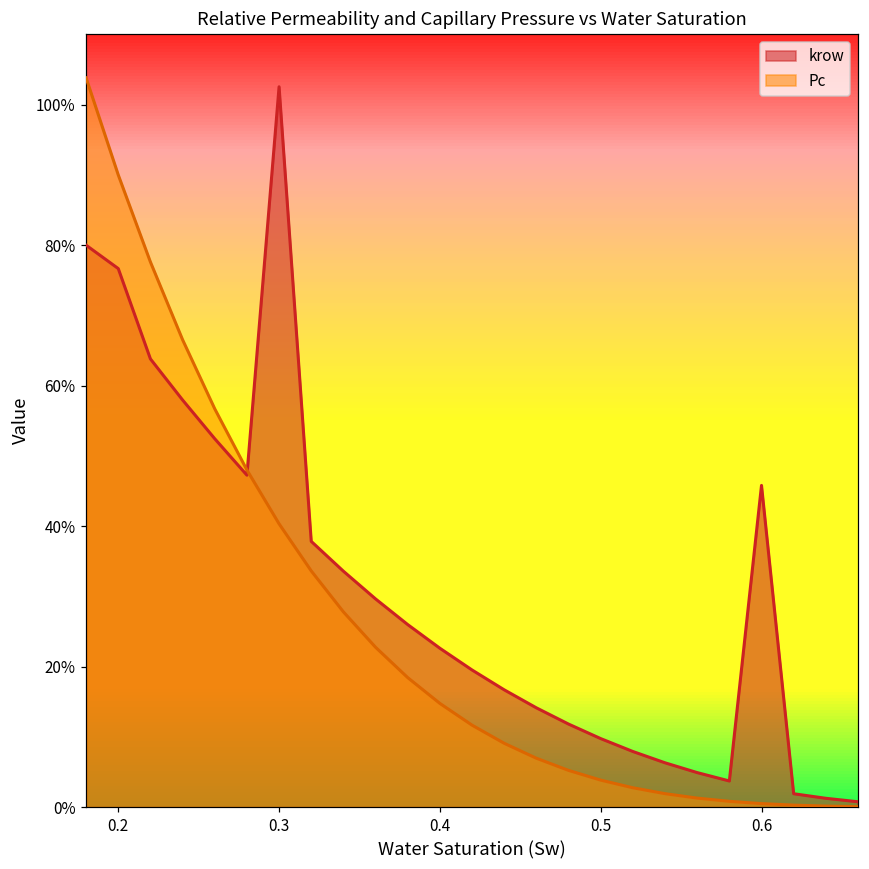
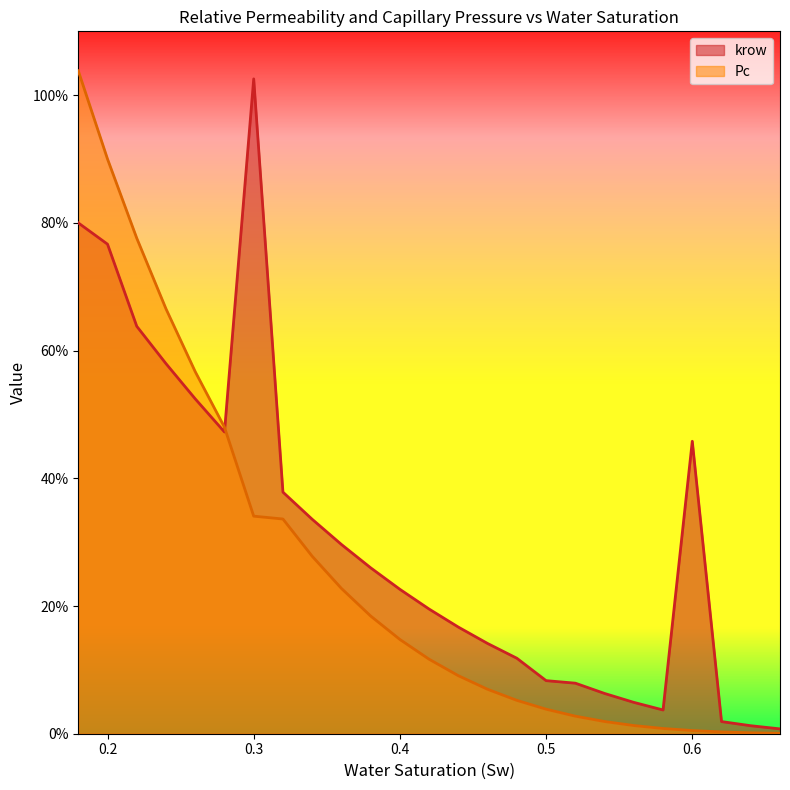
Pc, 0.3: 40% -> 34%
krow, 0.5: 10% -> 8%
